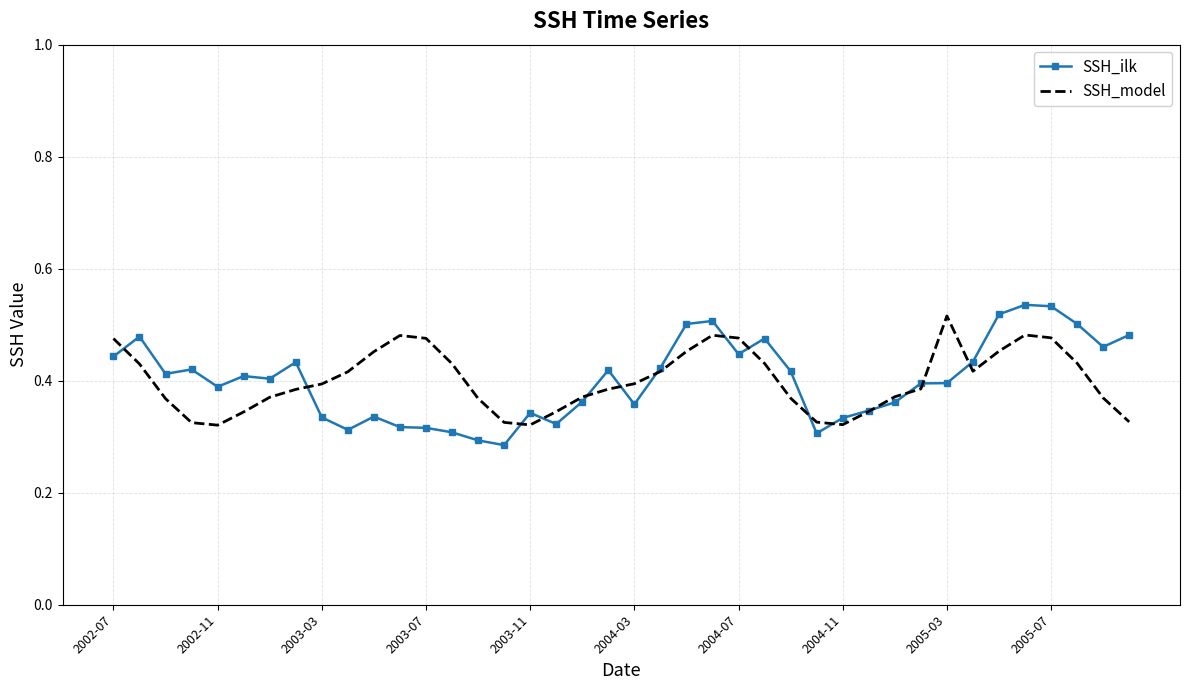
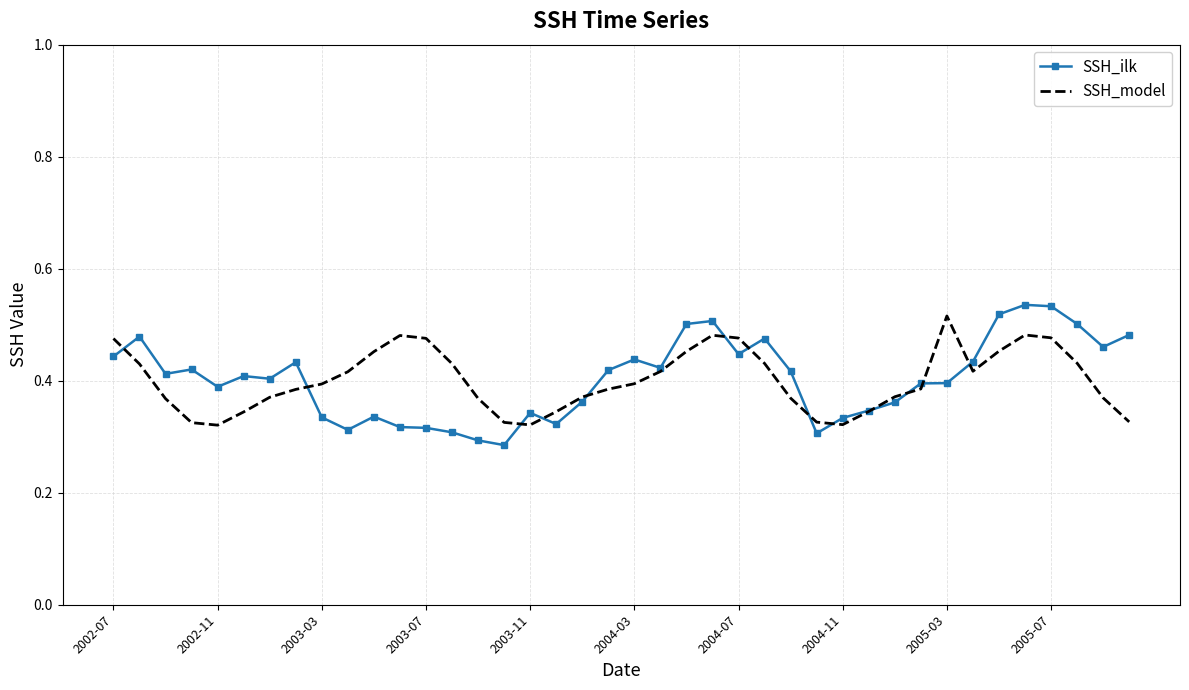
SSH_ilk, 2004-03: 0.36 -> 0.44
